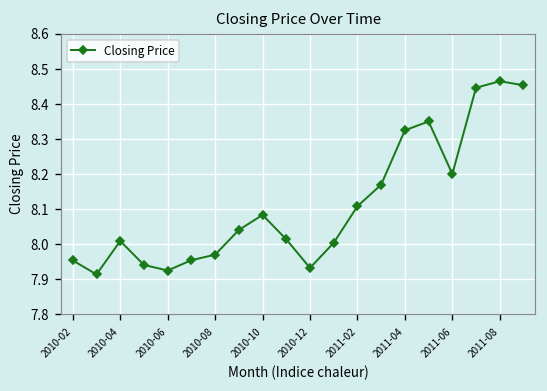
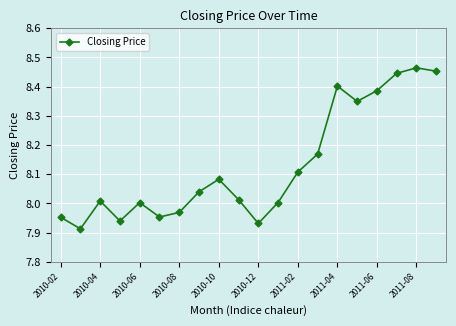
2010-06: 7.92 -> 8.00
2011-04: 8.32 -> 8.40
2011-06: 8.20 -> 8.39
